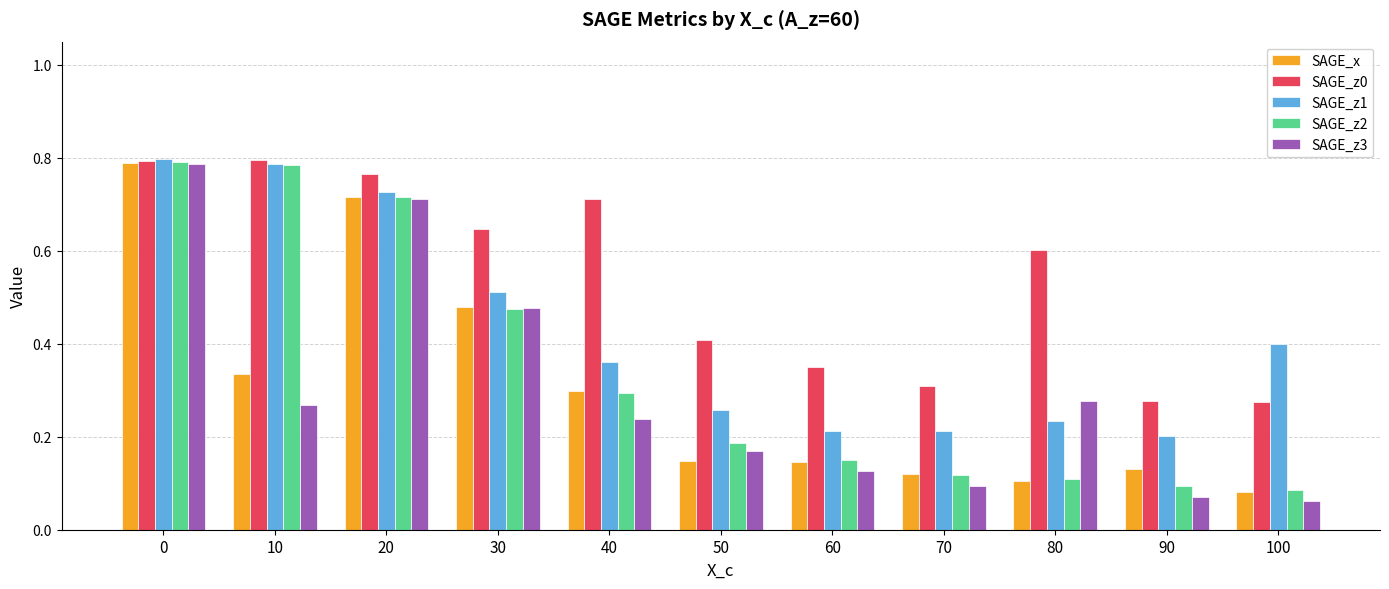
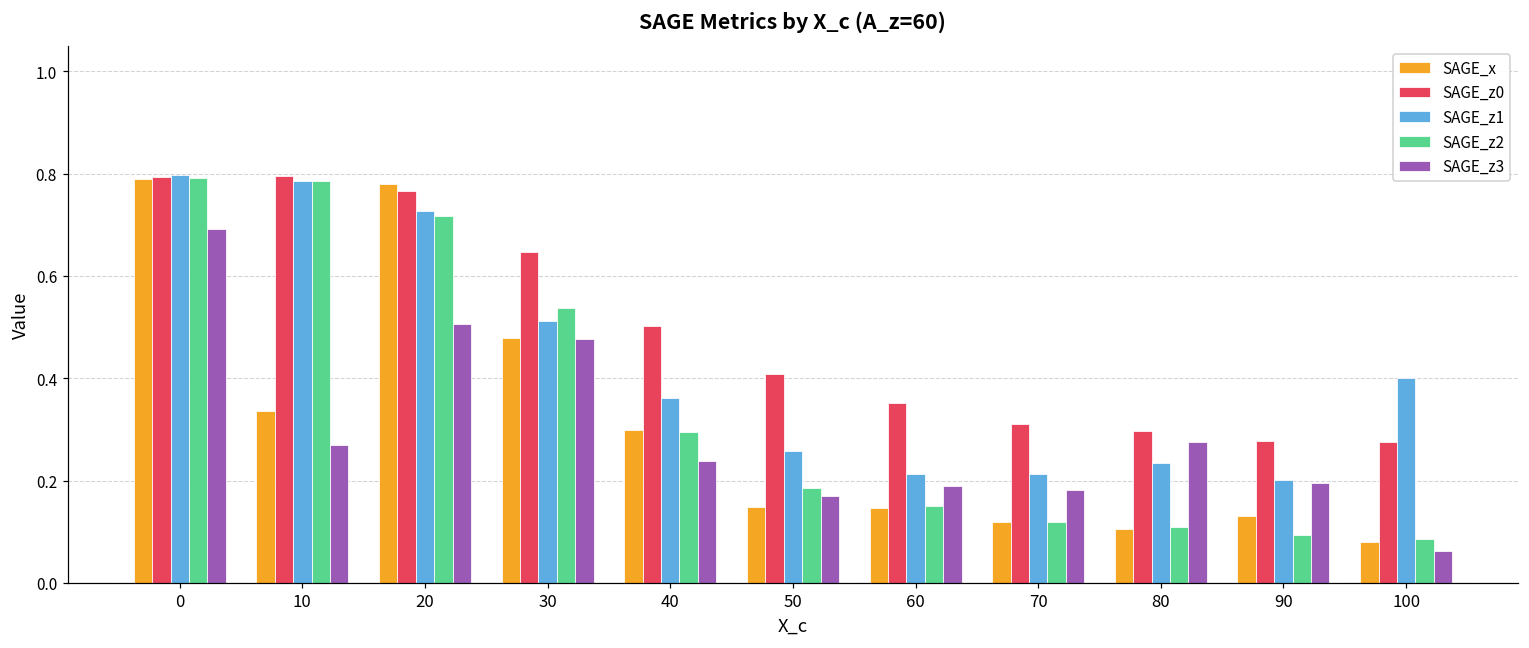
SAGE_z3, 0: 0.79 -> 0.69
SAGE_x, 20: 0.72 -> 0.78
SAGE_z3, 20: 0.71 -> 0.51
SAGE_z2, 30: 0.47 -> 0.54
SAGE_z0, 40: 0.71 -> 0.50
SAGE_z3, 60: 0.13 -> 0.19
SAGE_z3, 70: 0.09 -> 0.18
SAGE_z0, 80: 0.60 -> 0.30
SAGE_z3, 90: 0.07 -> 0.20
